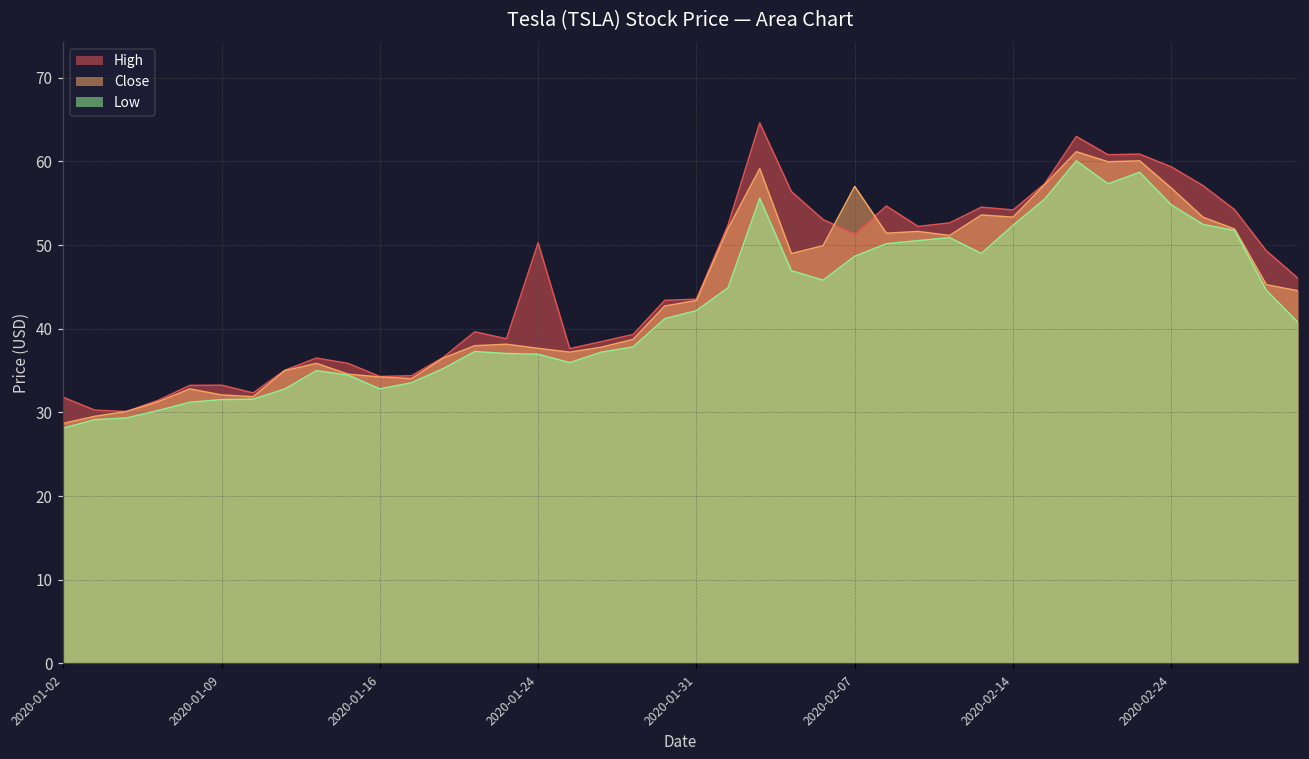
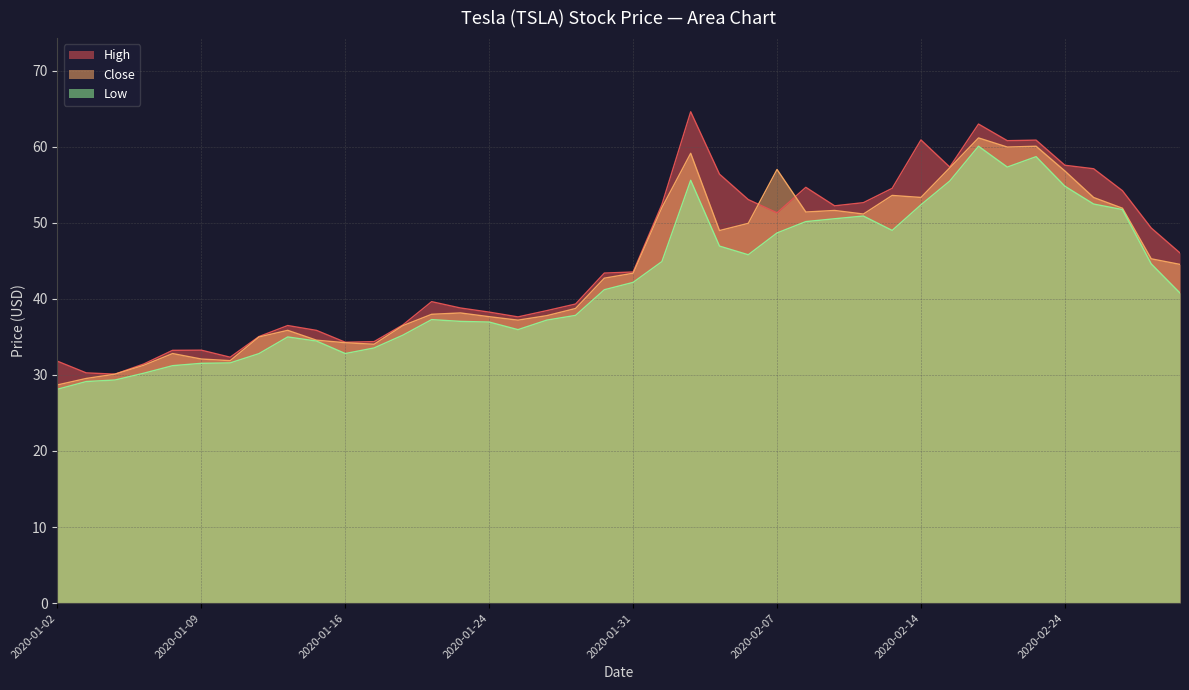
High, 2020-01-24: 50 -> 38
High, 2020-02-14: 54 -> 61
High, 2020-02-24: 59 -> 58
